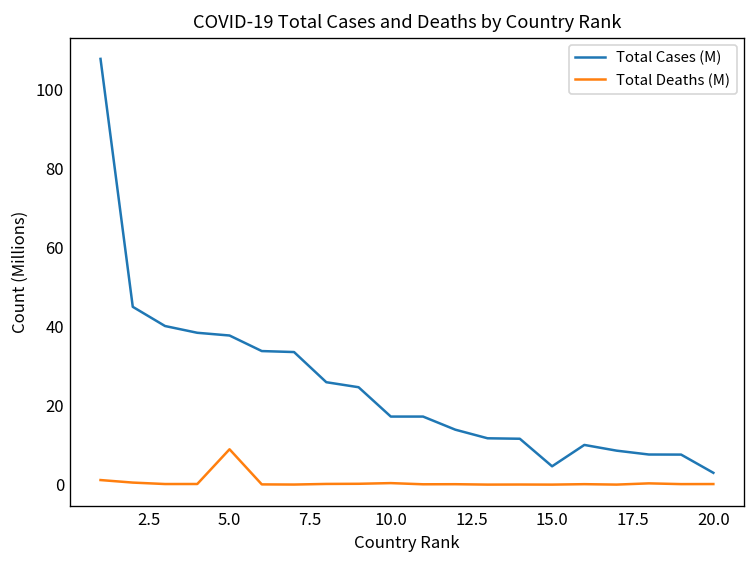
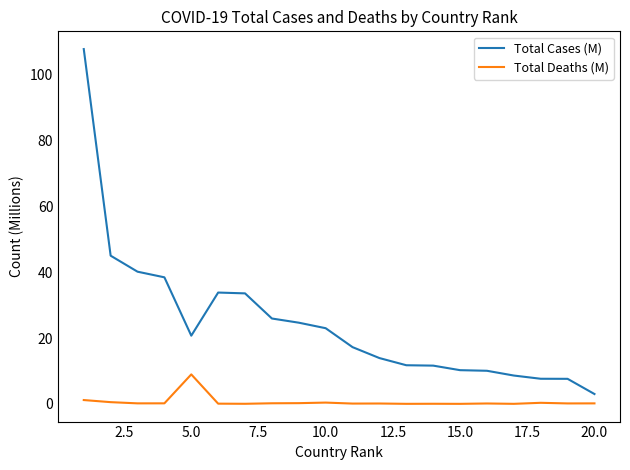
Total Cases (M), 5.0: 38 -> 21
Total Cases (M), 10.0: 17 -> 23
Total Cases (M), 15.0: 5 -> 10
